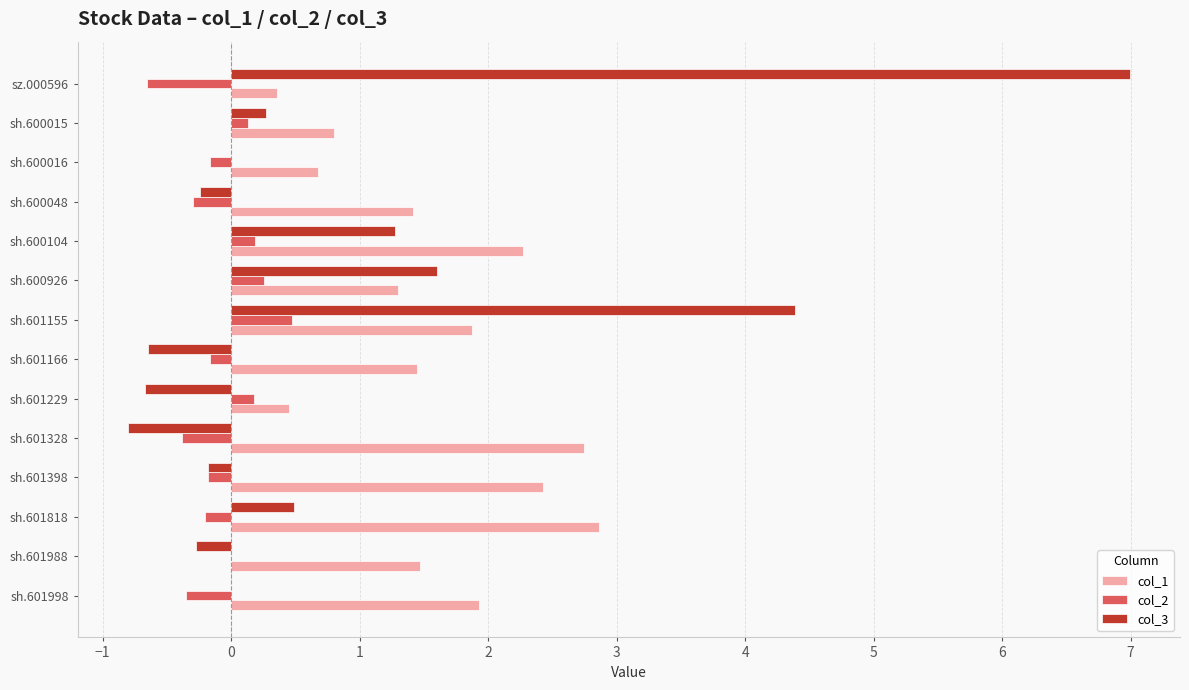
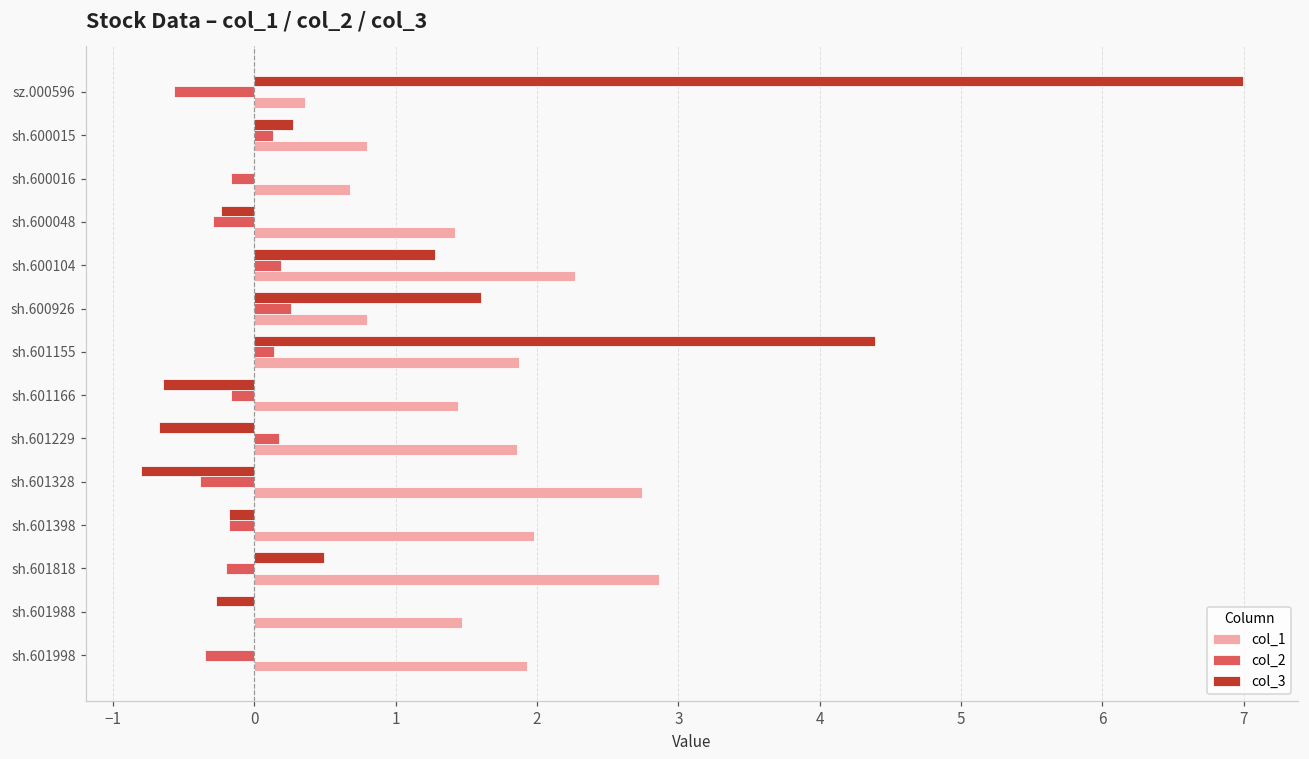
col_2, sz.000596: -0.65 -> -0.57
col_1, sh.600926: 1.30 -> 0.80
col_2, sh.601155: 0.47 -> 0.14
col_1, sh.601229: 0.45 -> 1.86
col_1, sh.601398: 2.43 -> 1.98
